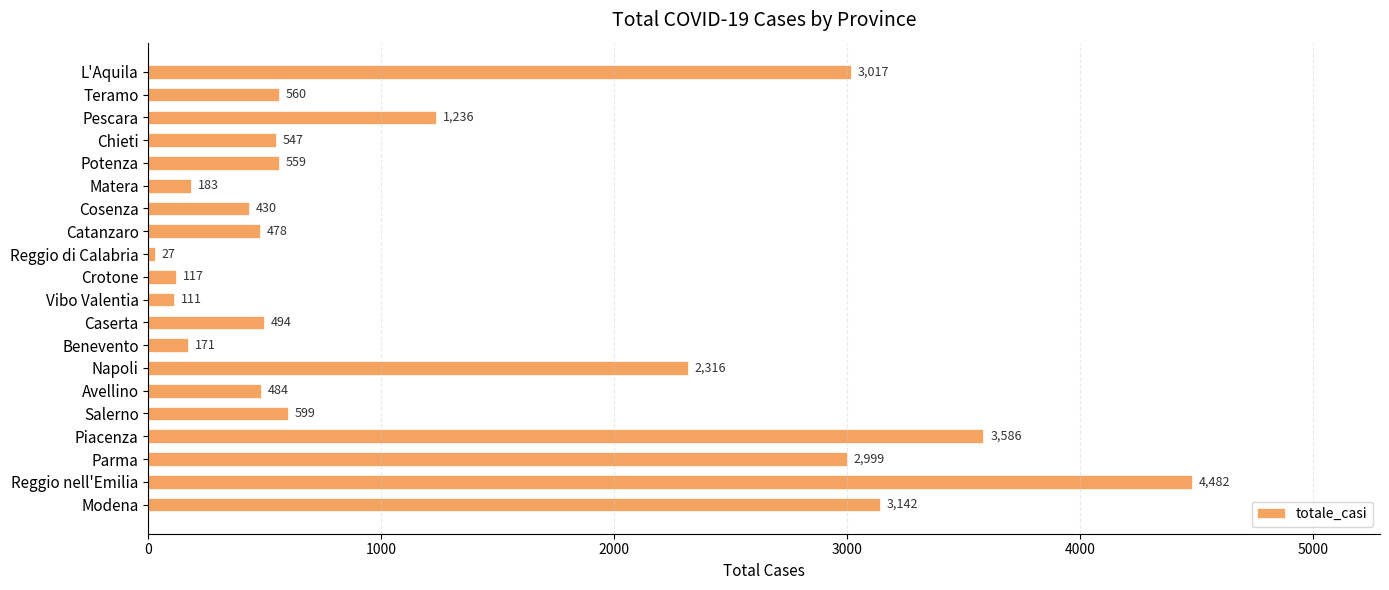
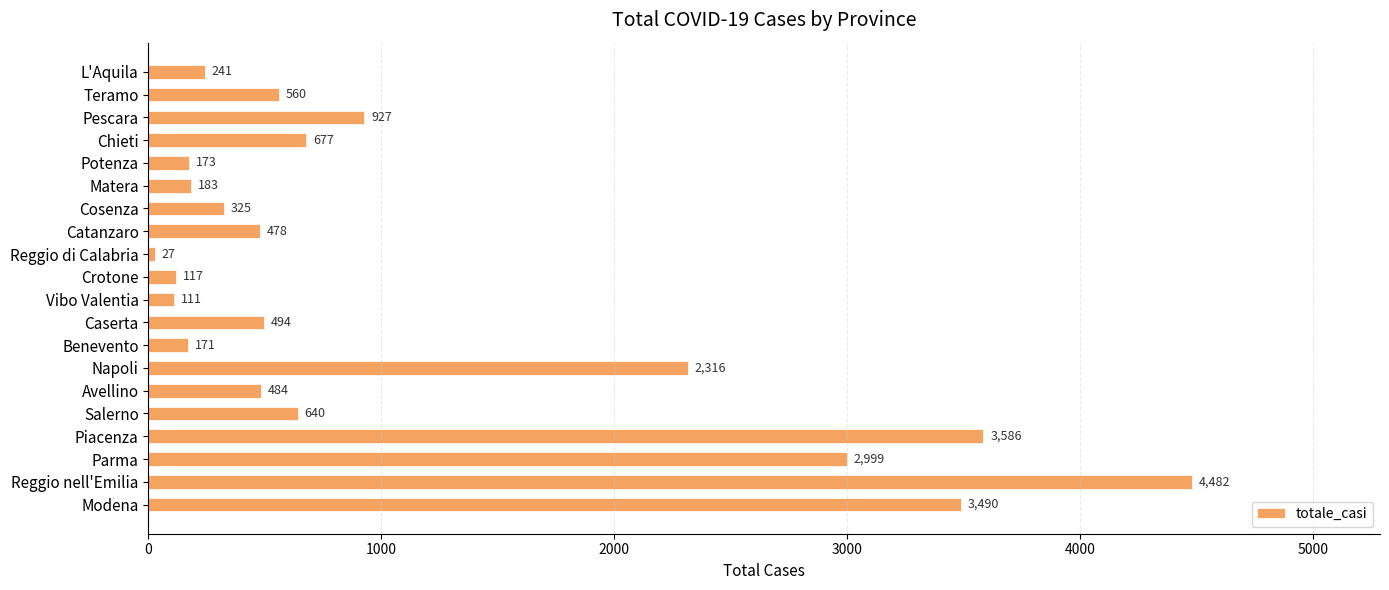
L'Aquila: 3,017 -> 241
Pescara: 1,236 -> 927
Chieti: 547 -> 677
Potenza: 559 -> 173
Cosenza: 430 -> 325
Salerno: 599 -> 640
Modena: 3,142 -> 3,490
